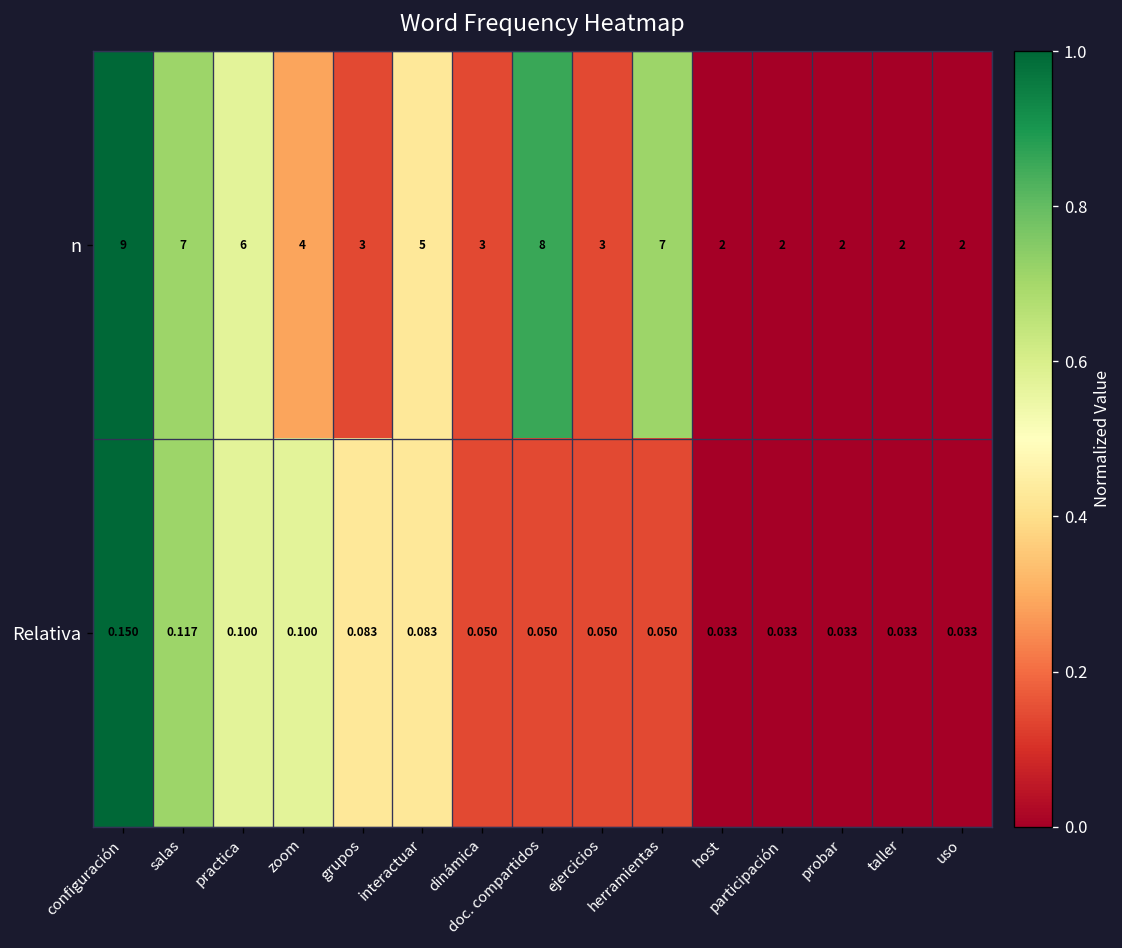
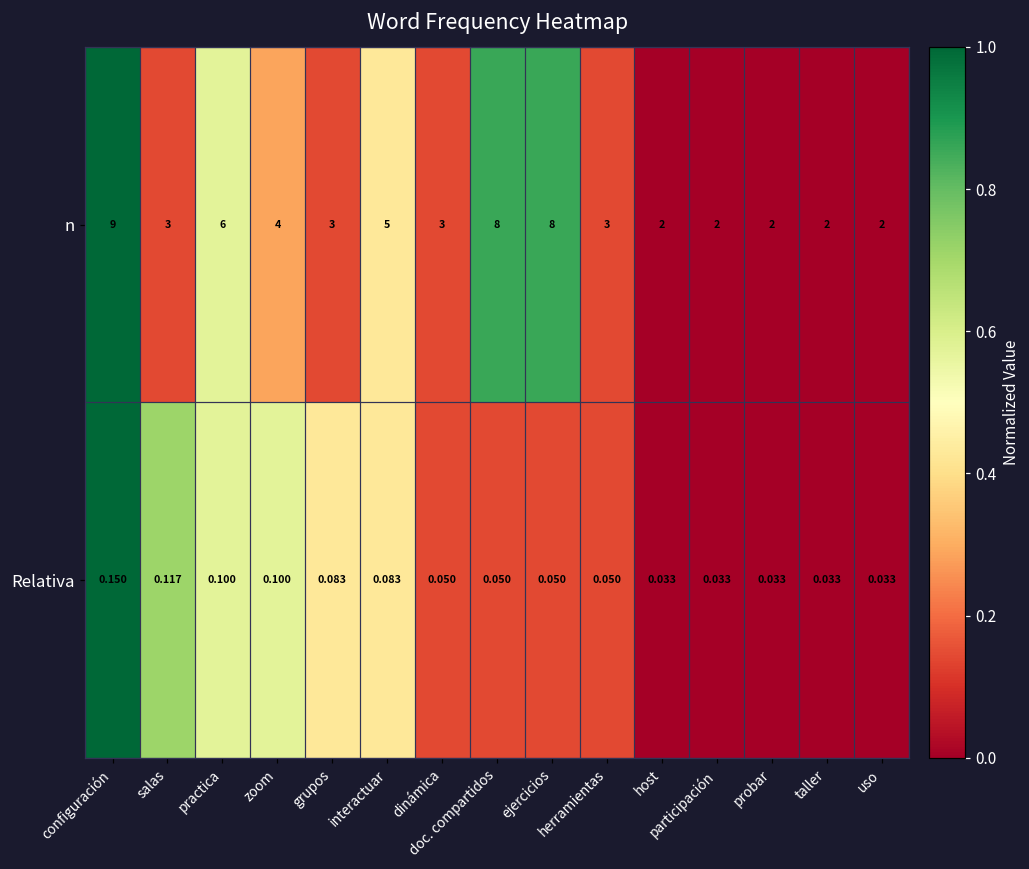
n, salas: 7 -> 3
n, ejercicios: 3 -> 8
n, herramientas: 7 -> 3
